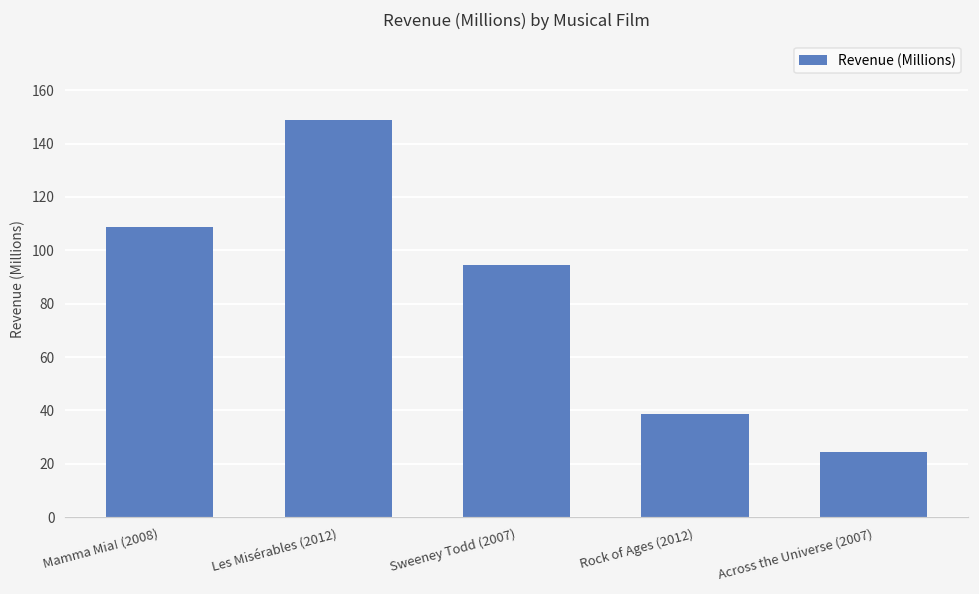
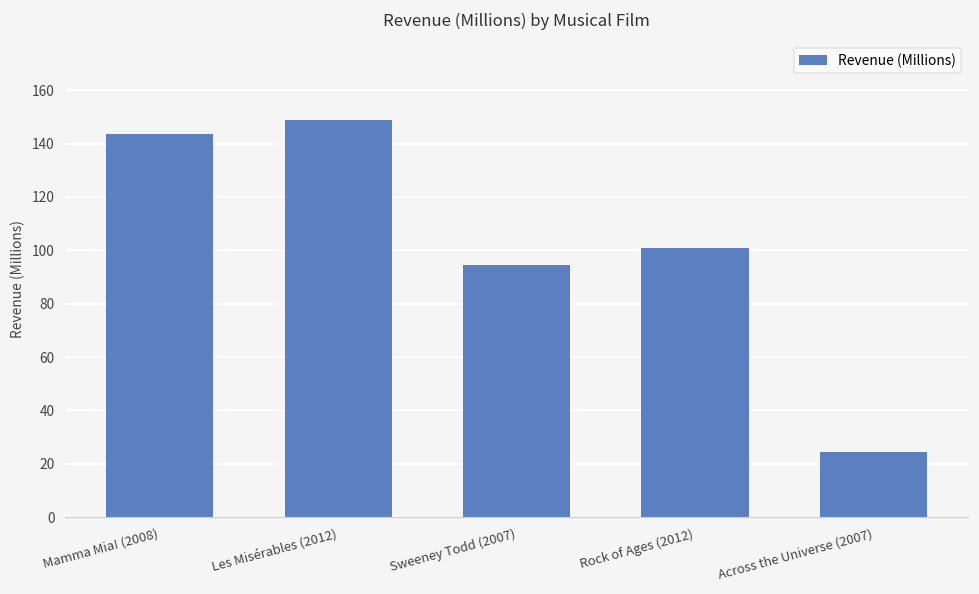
Mamma Mia! (2008): 109 -> 144
Rock of Ages (2012): 39 -> 101
